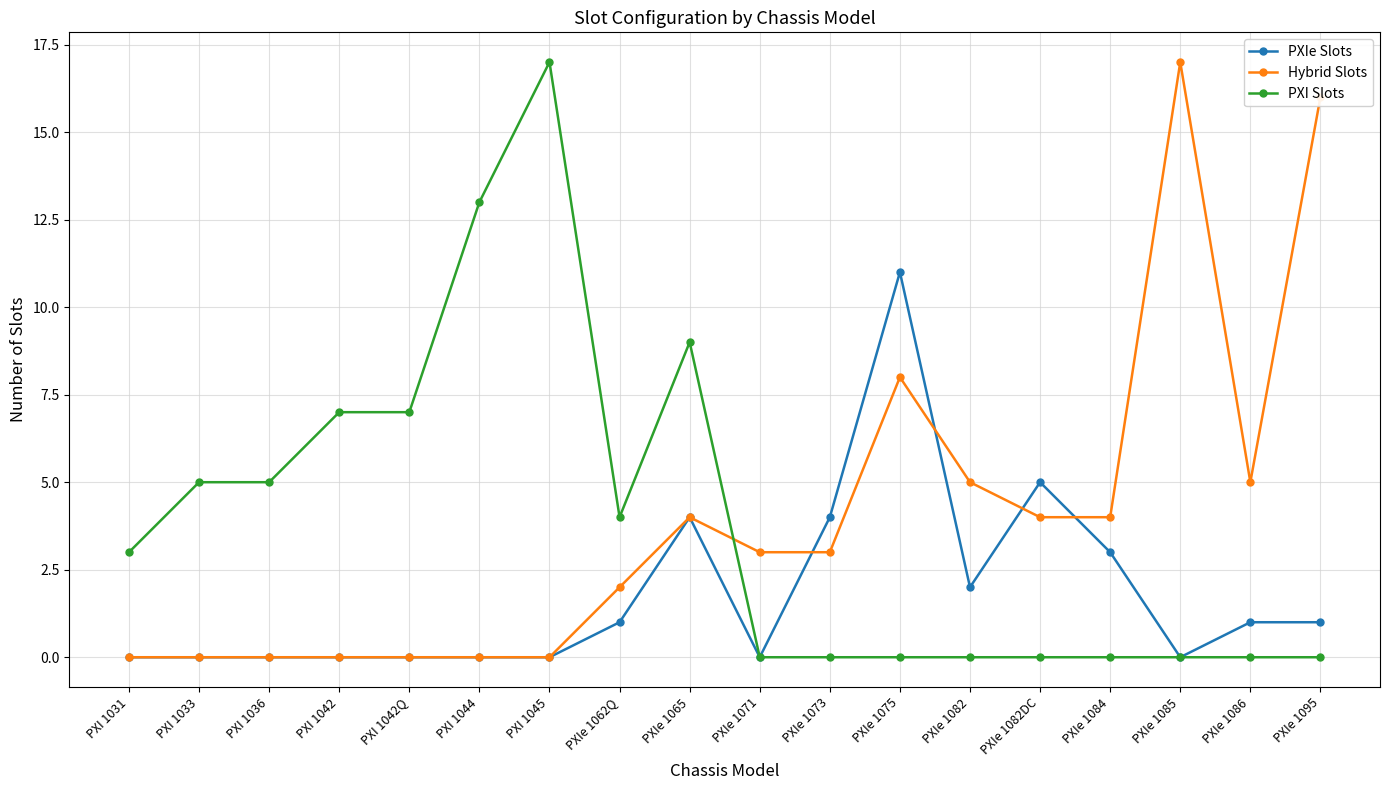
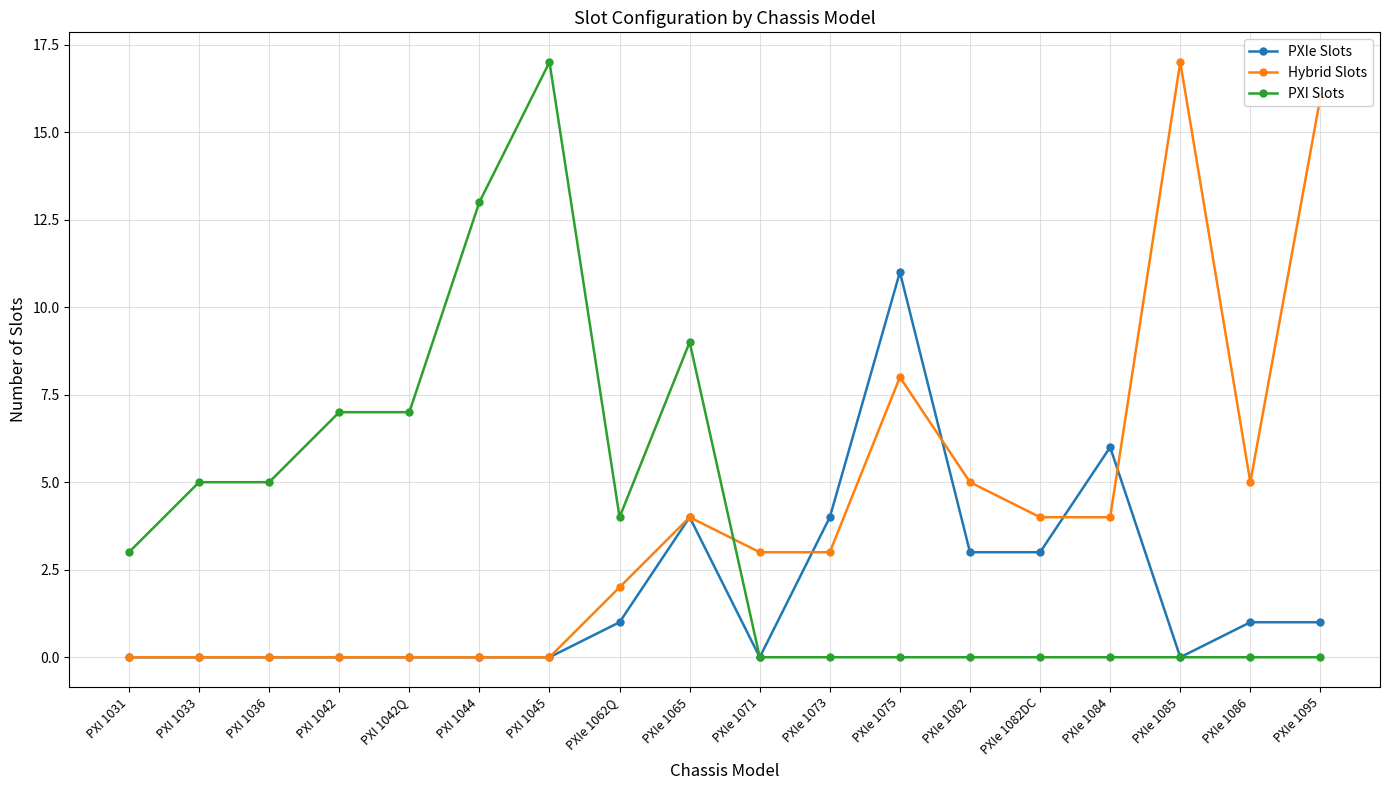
PXIe Slots, PXIe 1082: 2 -> 3
PXIe Slots, PXIe 1082DC: 5 -> 3
PXIe Slots, PXIe 1084: 3 -> 6
